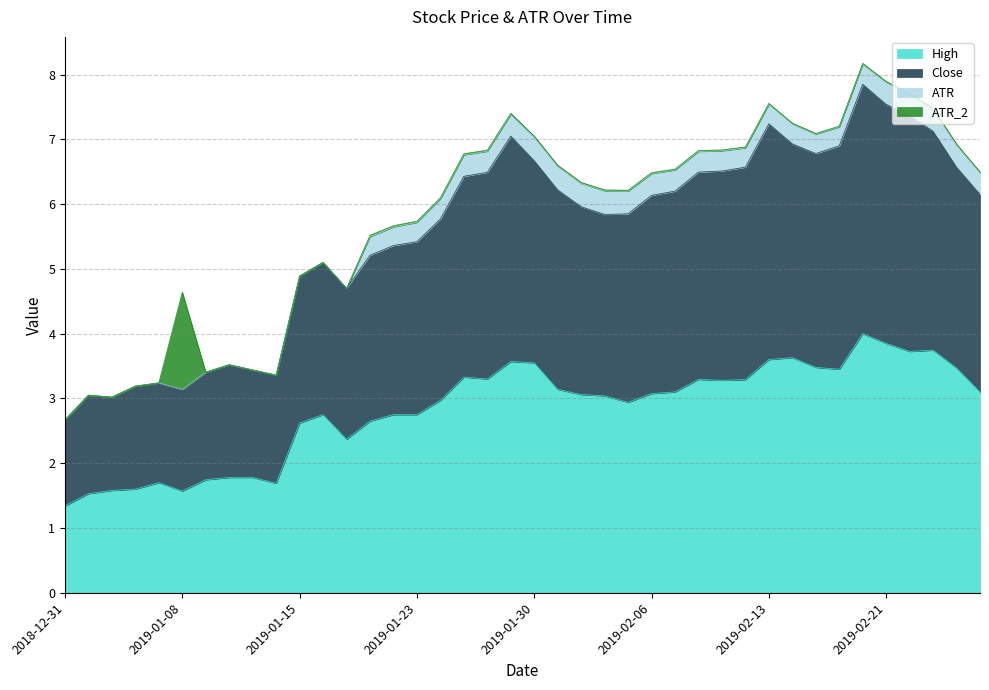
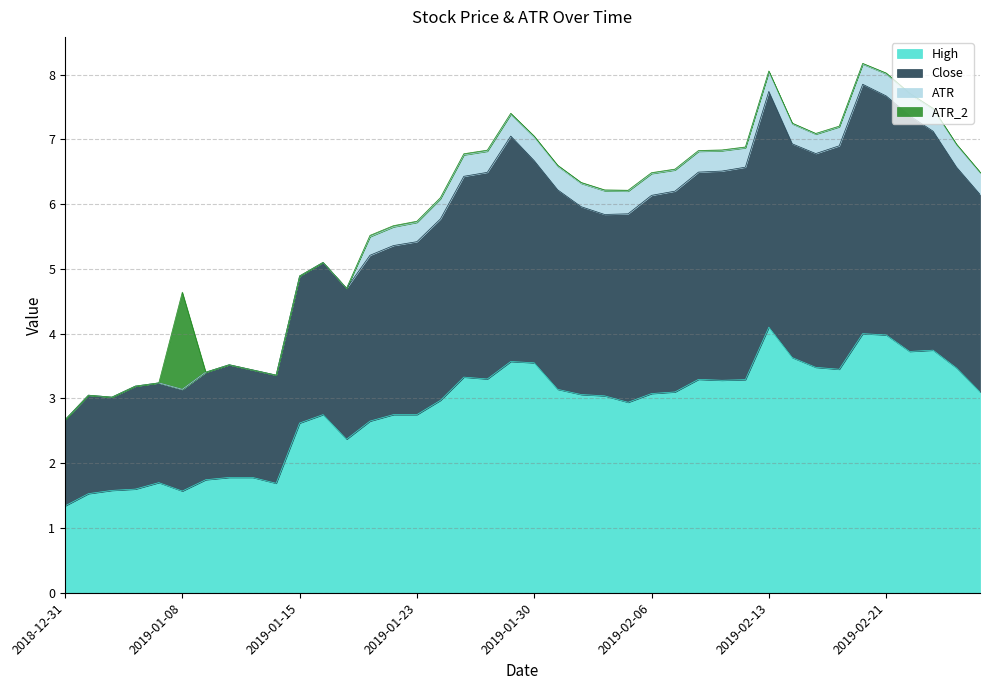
High, 2019-02-13: 3.6 -> 4.1
High, 2019-02-21: 3.9 -> 4.0
